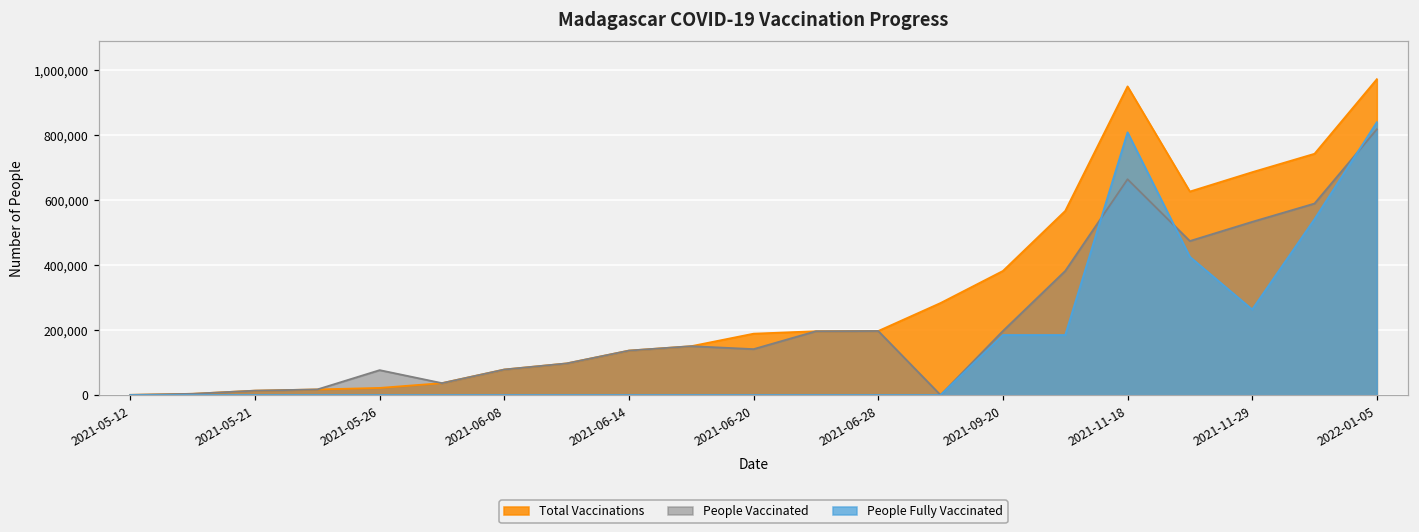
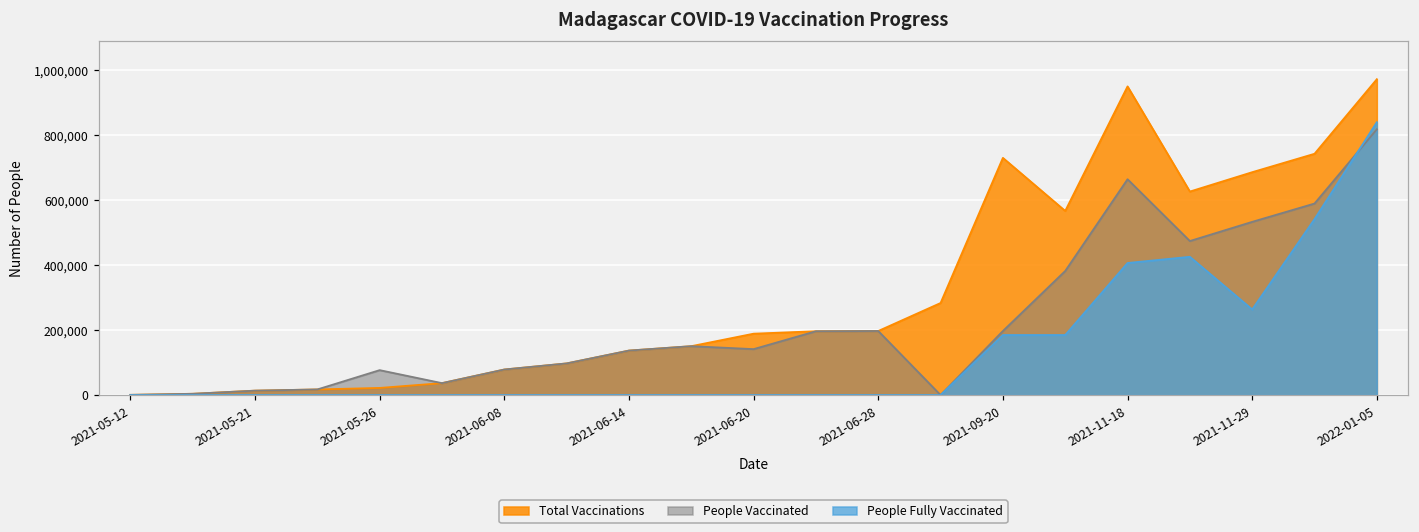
Total Vaccinations, 2021-09-20: 380,000 -> 730,000
People Fully Vaccinated, 2021-11-18: 810,000 -> 410,000
